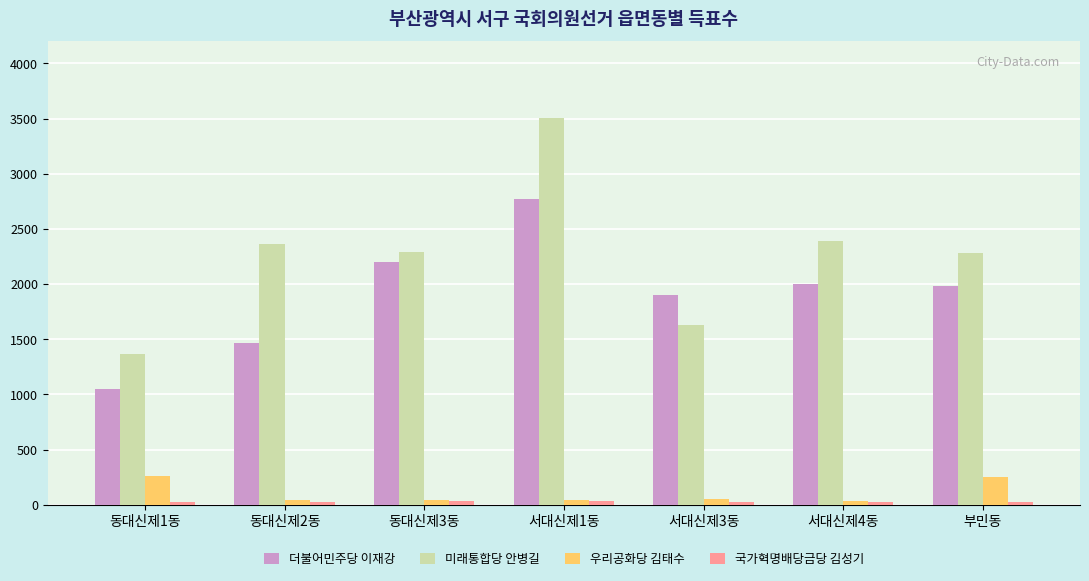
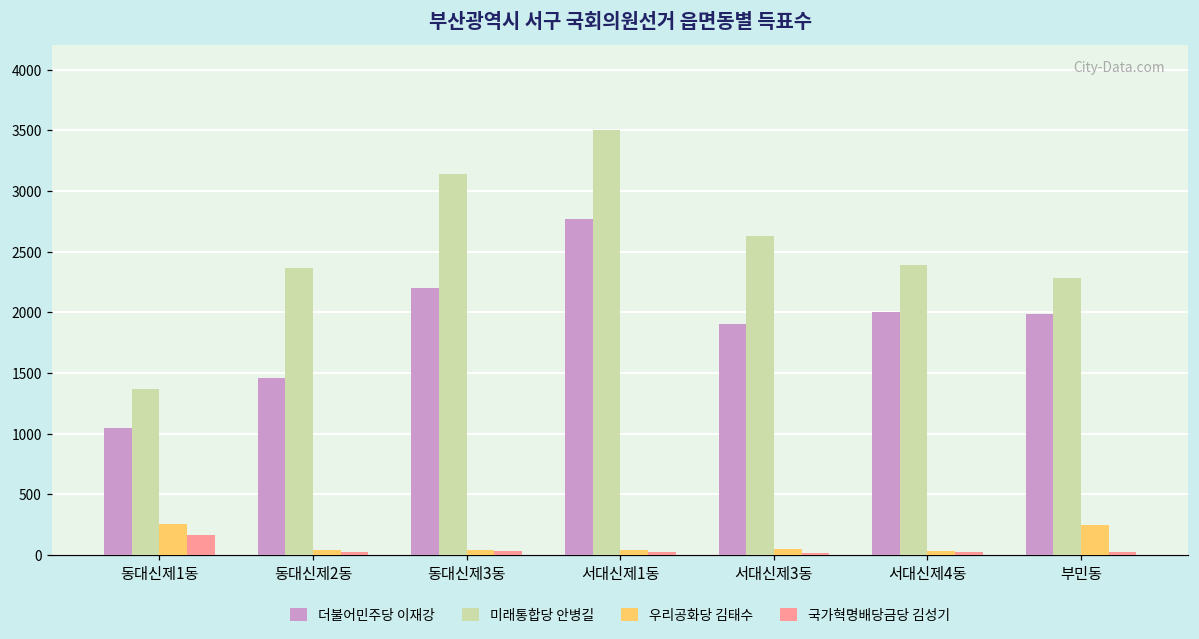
국가혁명배당금당 김성기, 동대신제1동: 20 -> 170
미래통합당 안병길, 동대신제3동: 2290 -> 3140
미래통합당 안병길, 서대신제3동: 1630 -> 2630
